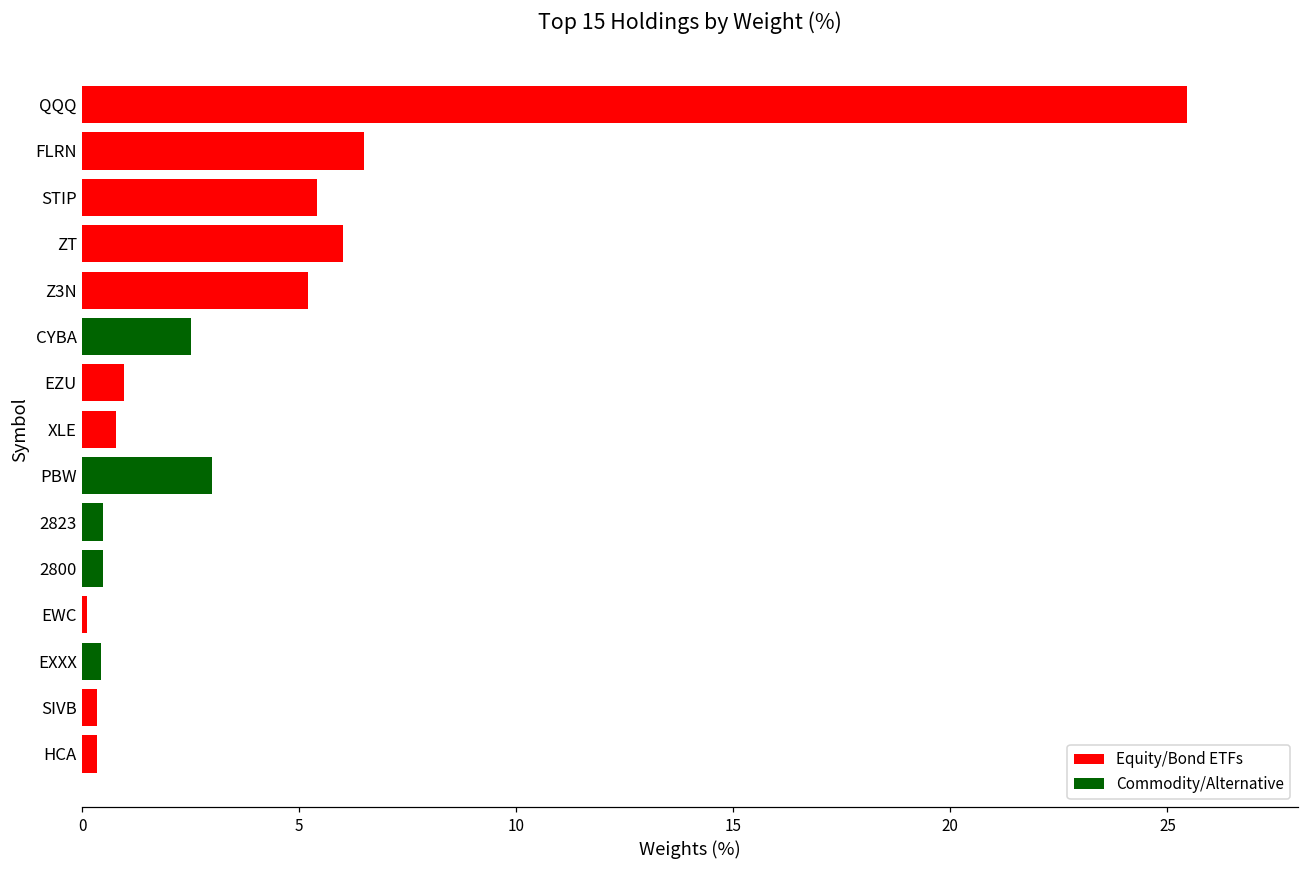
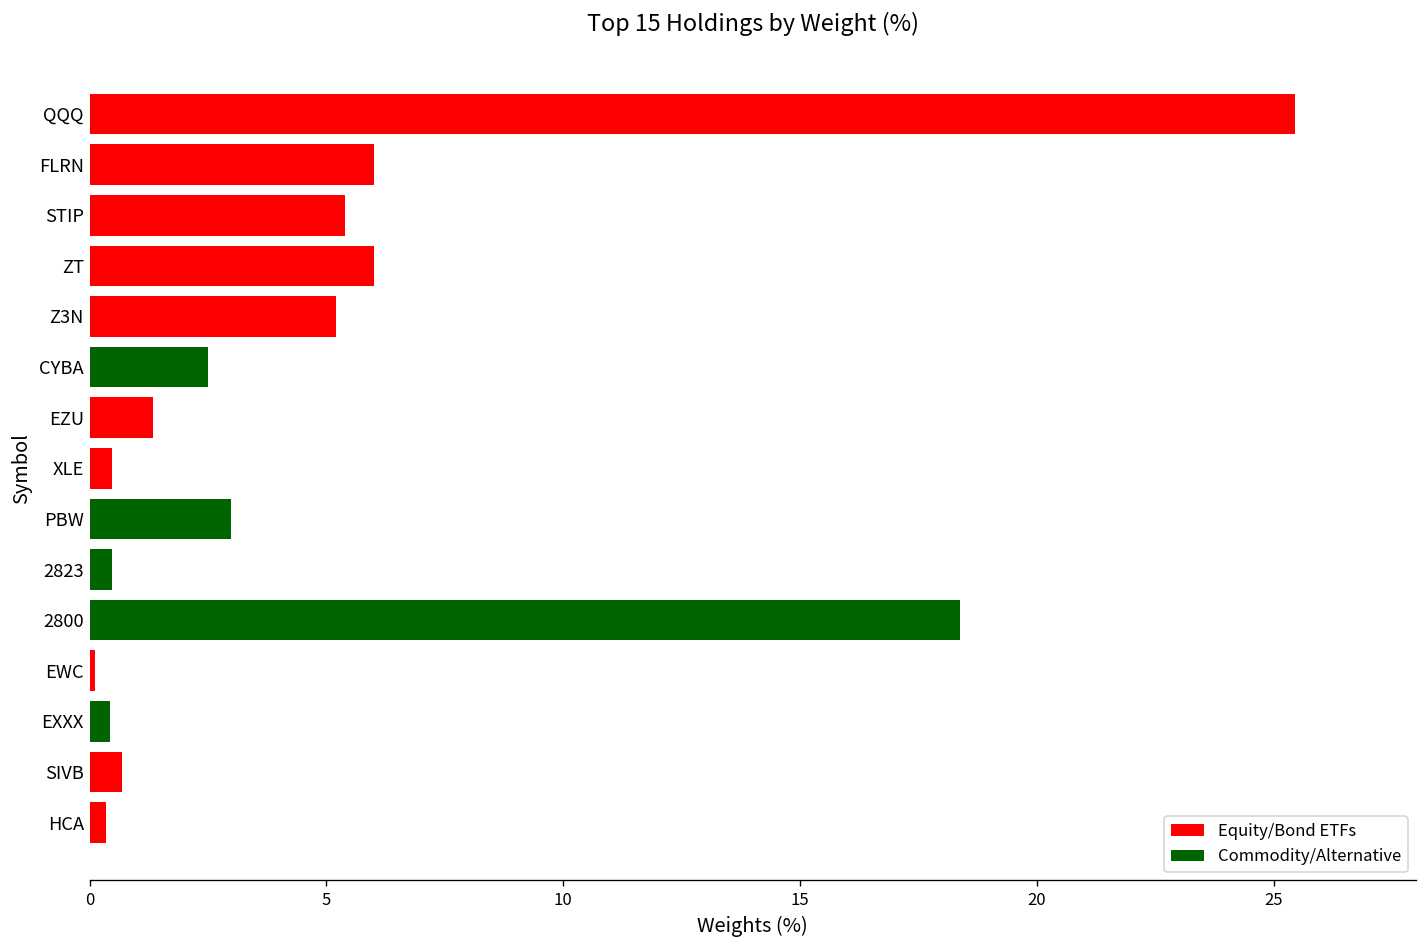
FLRN: 6.5 -> 6.0
EZU: 1.0 -> 1.3
XLE: 0.8 -> 0.5
2800: 0.5 -> 18.4
SIVB: 0.4 -> 0.7
